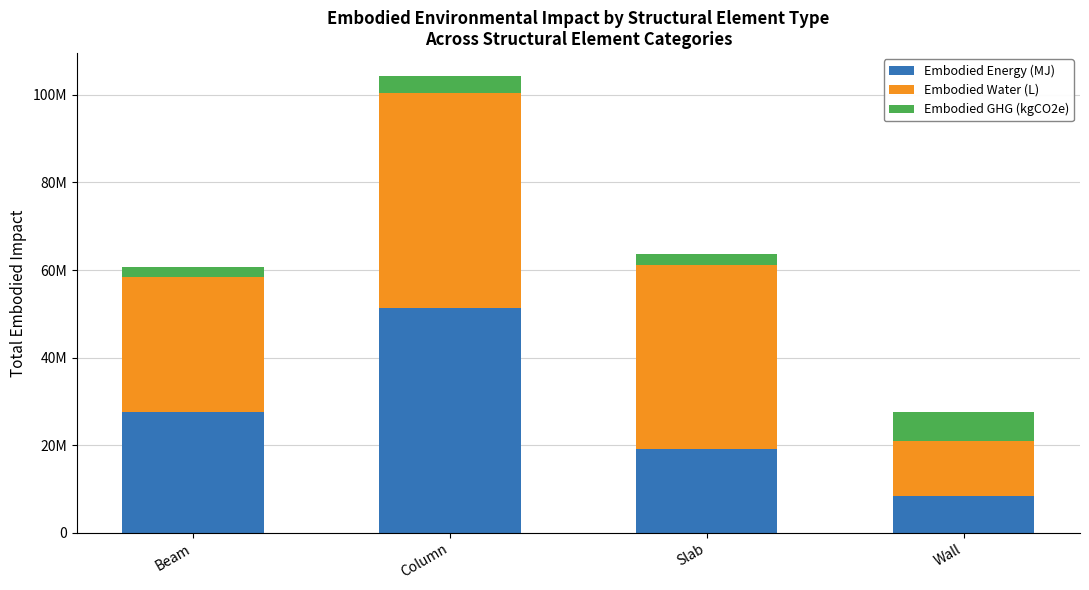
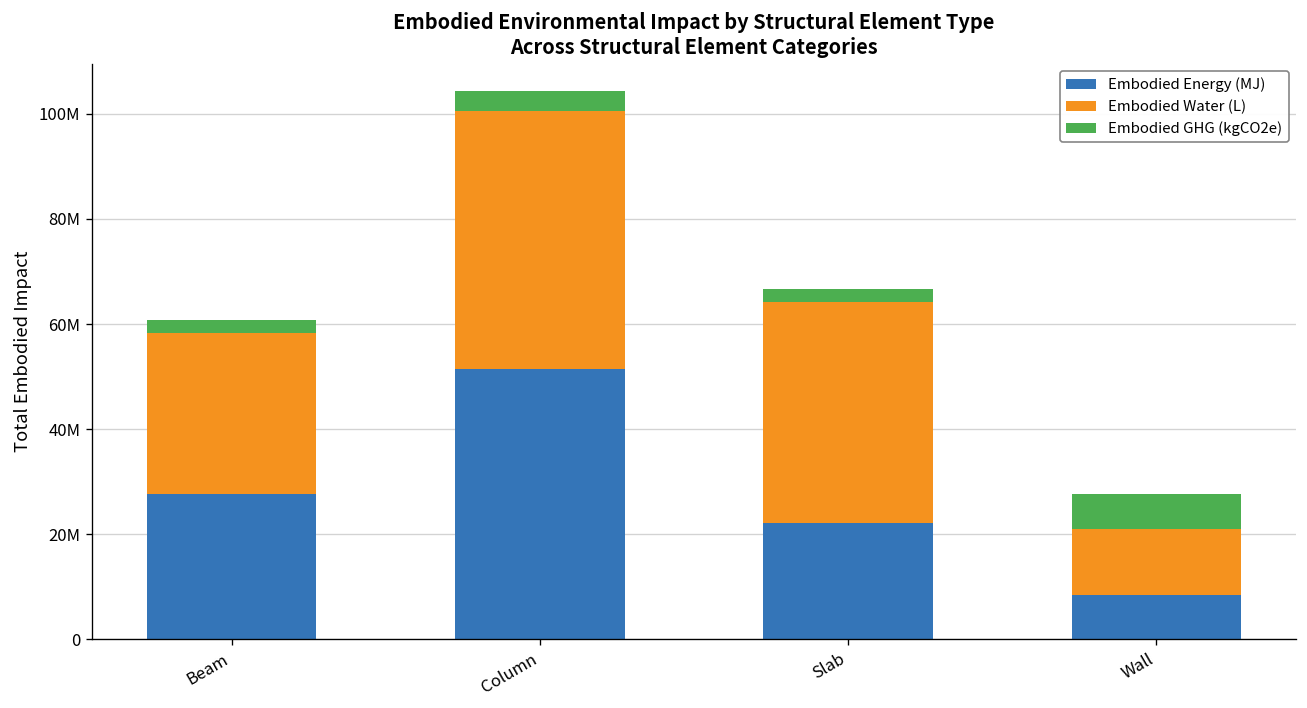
Embodied Energy (MJ), Slab: 19000000 -> 22000000
